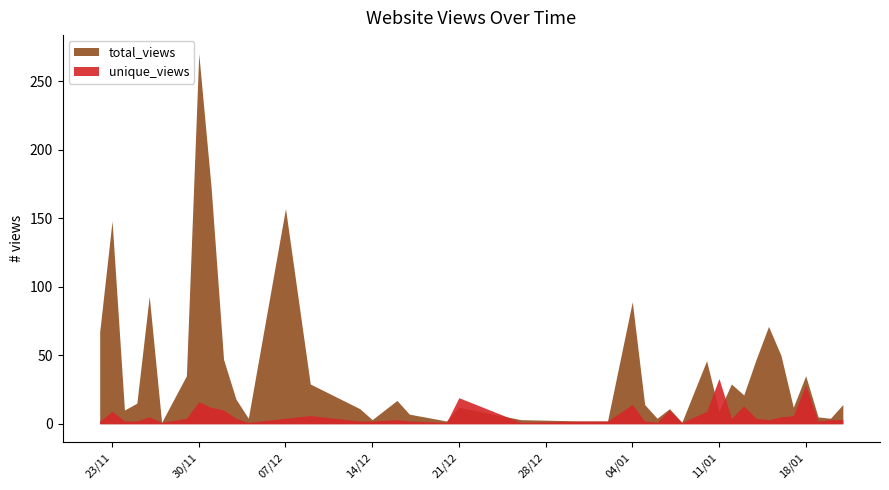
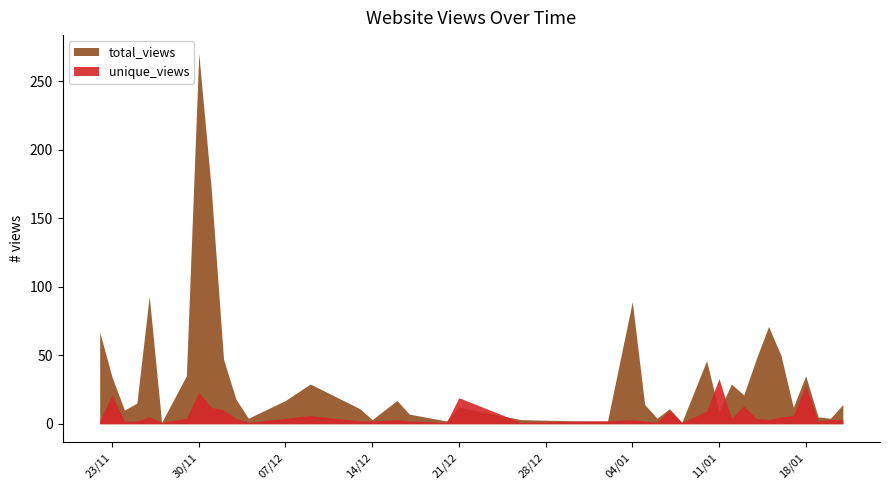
total_views, 23/11: 148 -> 34
unique_views, 23/11: 9 -> 21
unique_views, 30/11: 16 -> 23
total_views, 07/12: 157 -> 17
unique_views, 04/01: 14 -> 3
